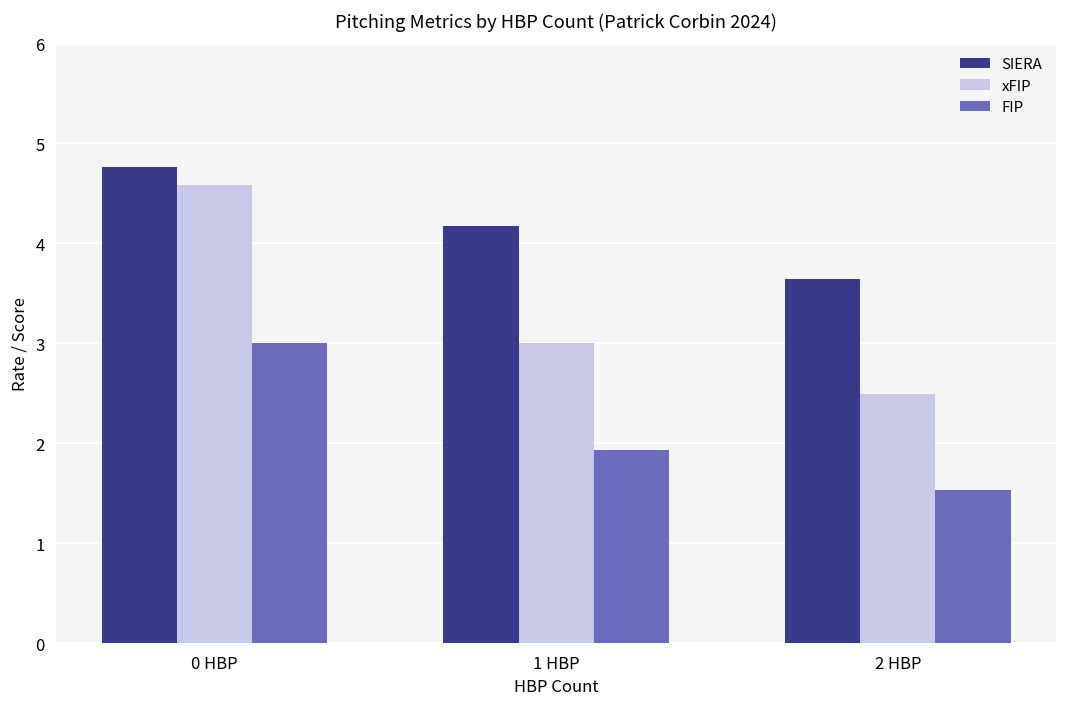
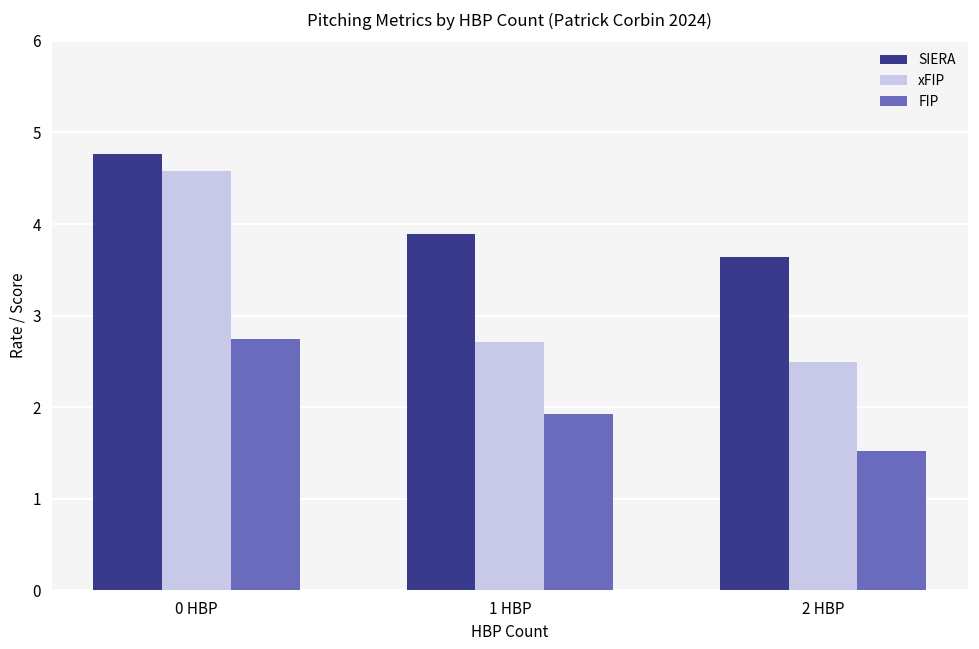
FIP, 0 HBP: 3.0 -> 2.7
SIERA, 1 HBP: 4.2 -> 3.9
xFIP, 1 HBP: 3.0 -> 2.7
